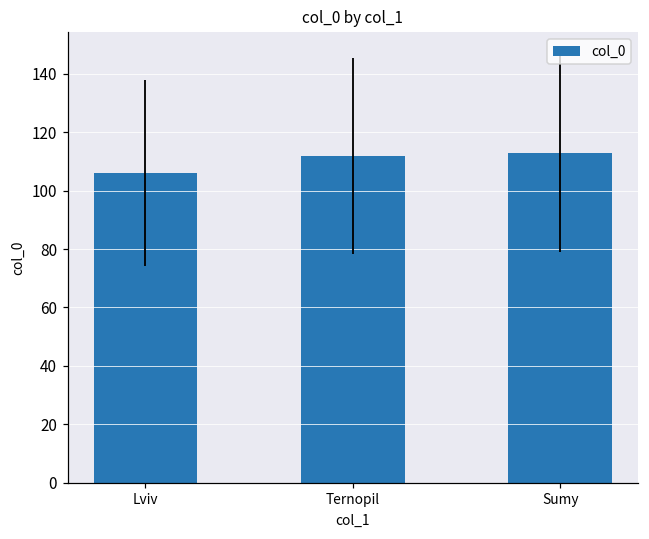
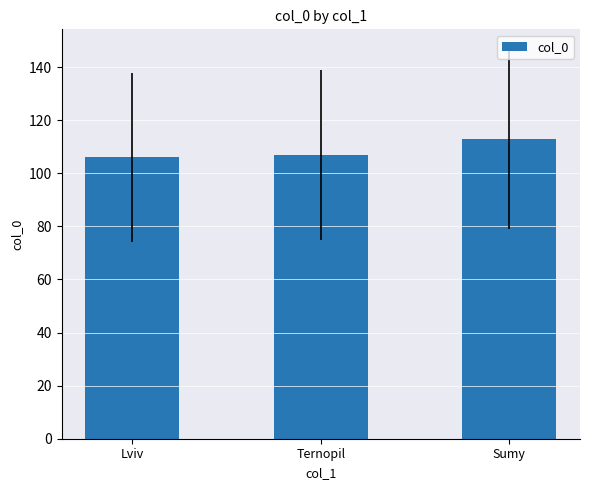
Ternopil: 112 -> 107
